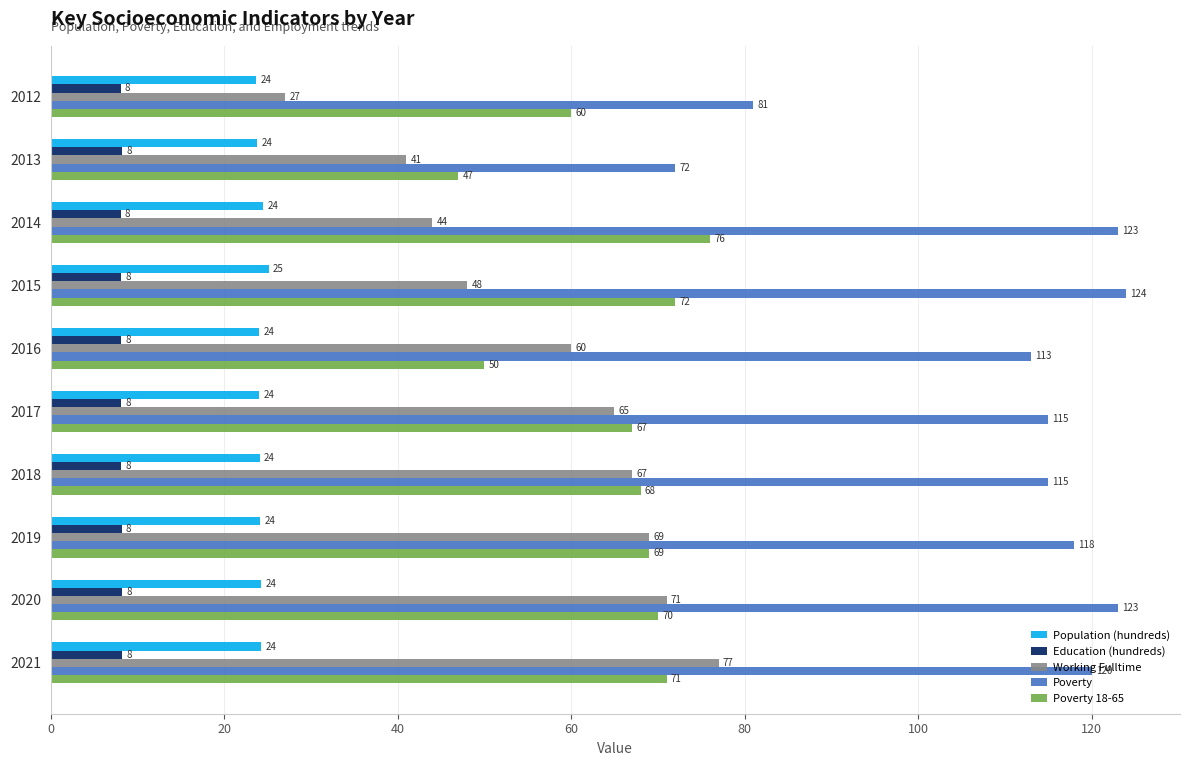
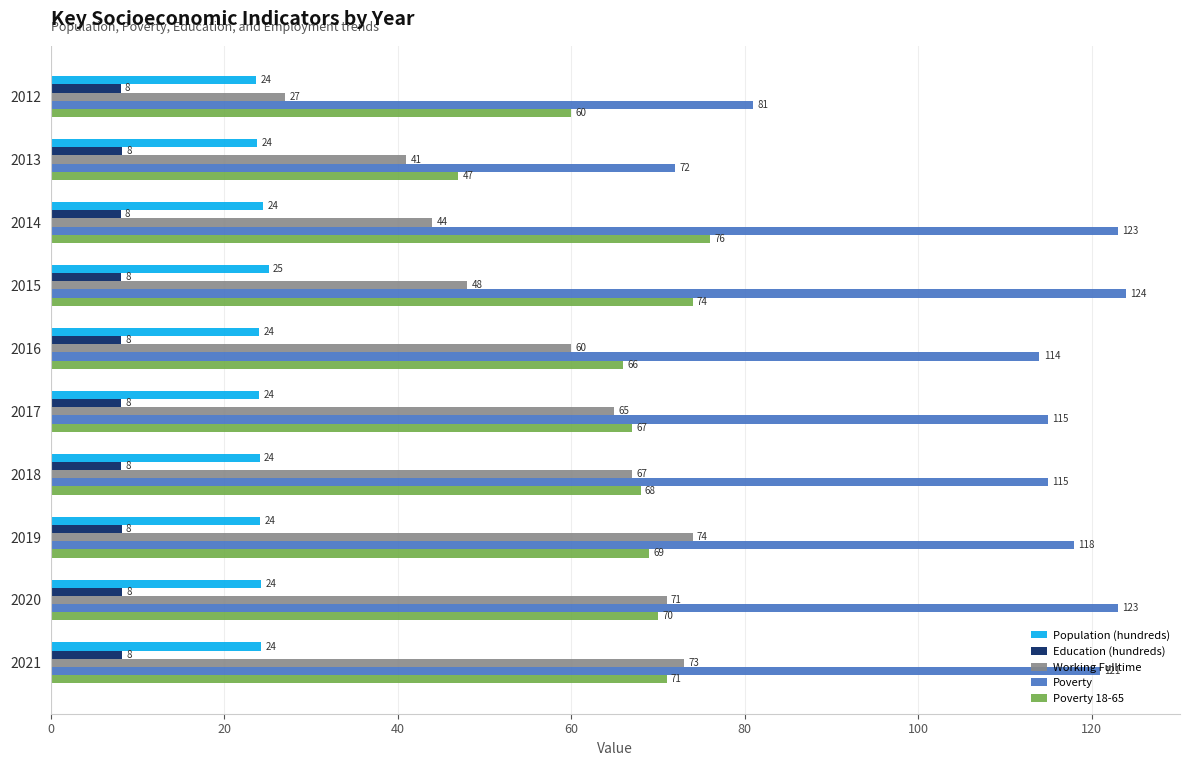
Poverty 18-65, 2015: 72 -> 74
Poverty, 2016: 113 -> 114
Poverty 18-65, 2016: 50 -> 66
Working Fulltime, 2019: 69 -> 74
Working Fulltime, 2021: 77 -> 73
Poverty, 2021: 120 -> 121
